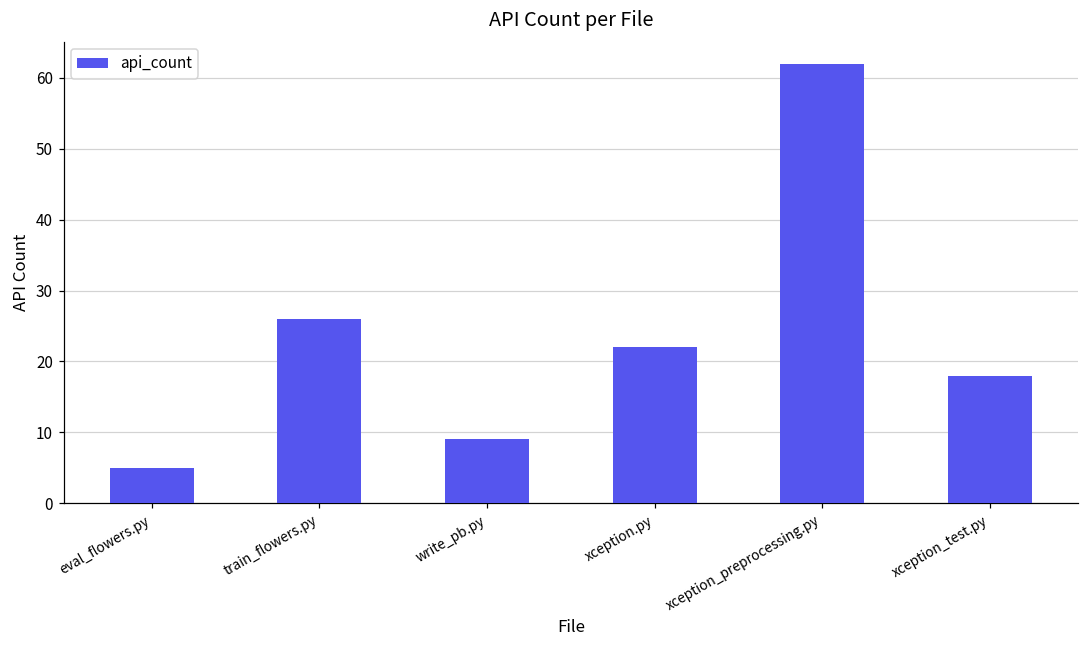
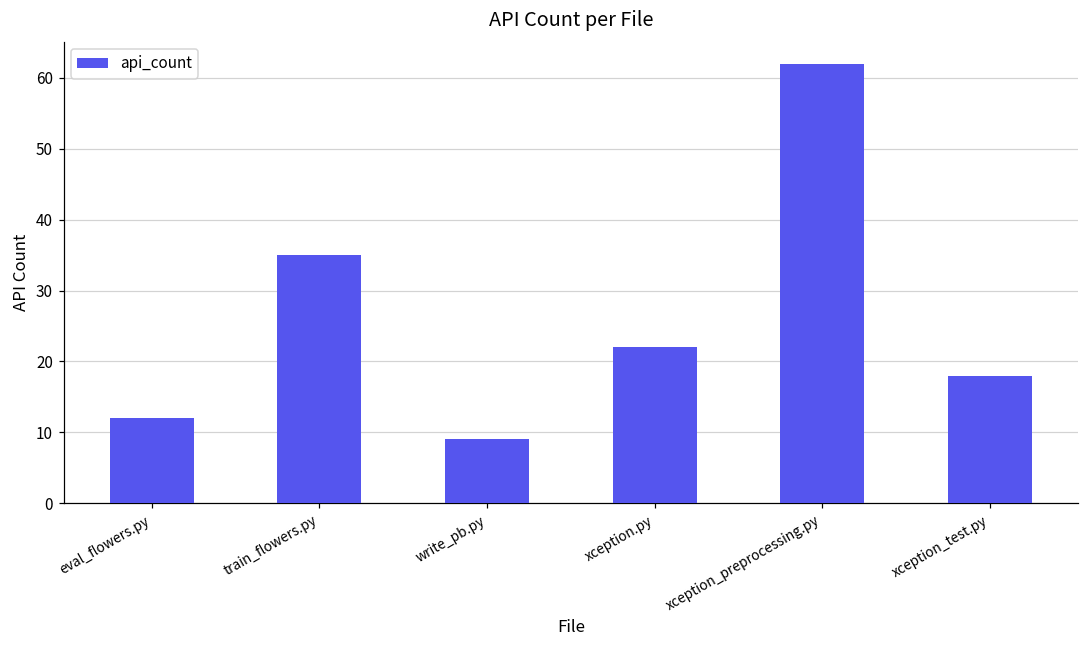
eval_flowers.py: 5 -> 12
train_flowers.py: 26 -> 35
